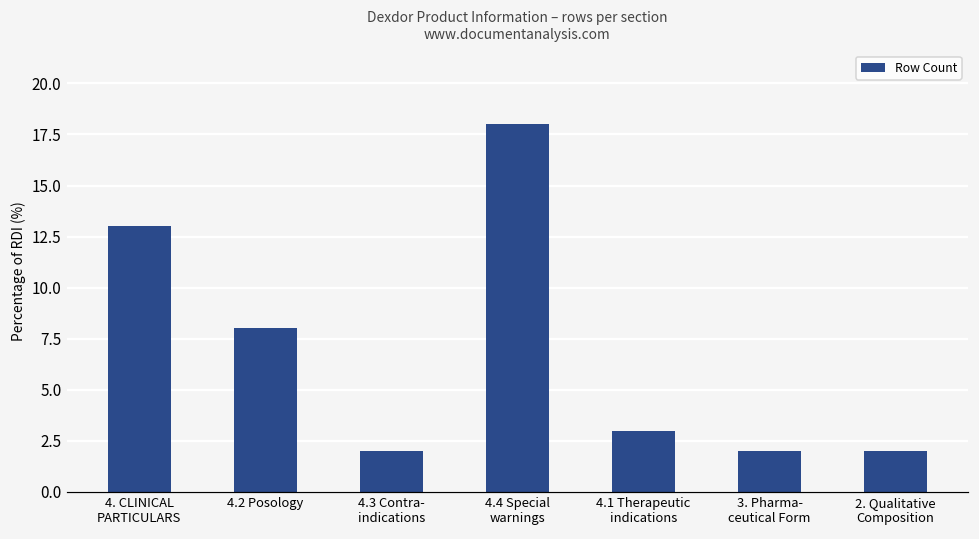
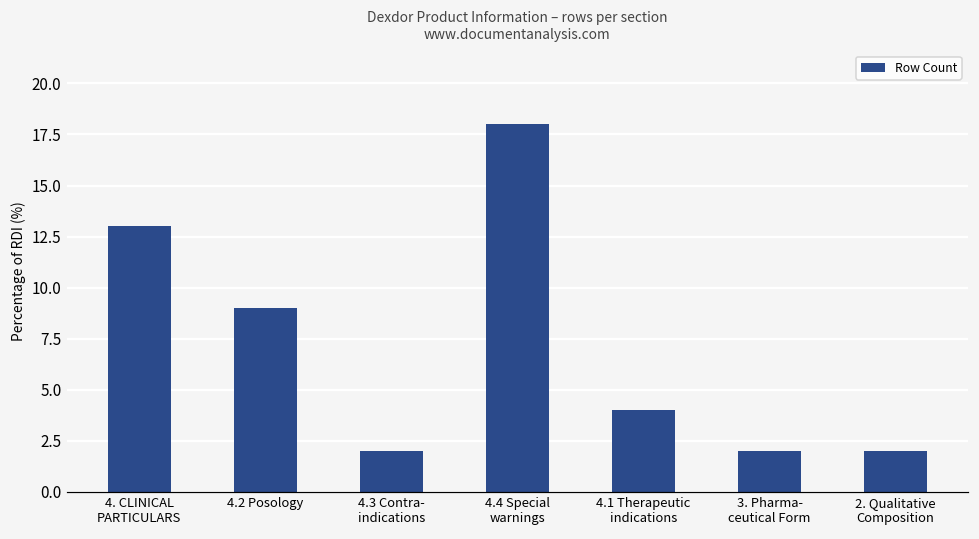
4.2 Posology: 8 -> 9
4.1 Therapeutic indications: 3 -> 4
